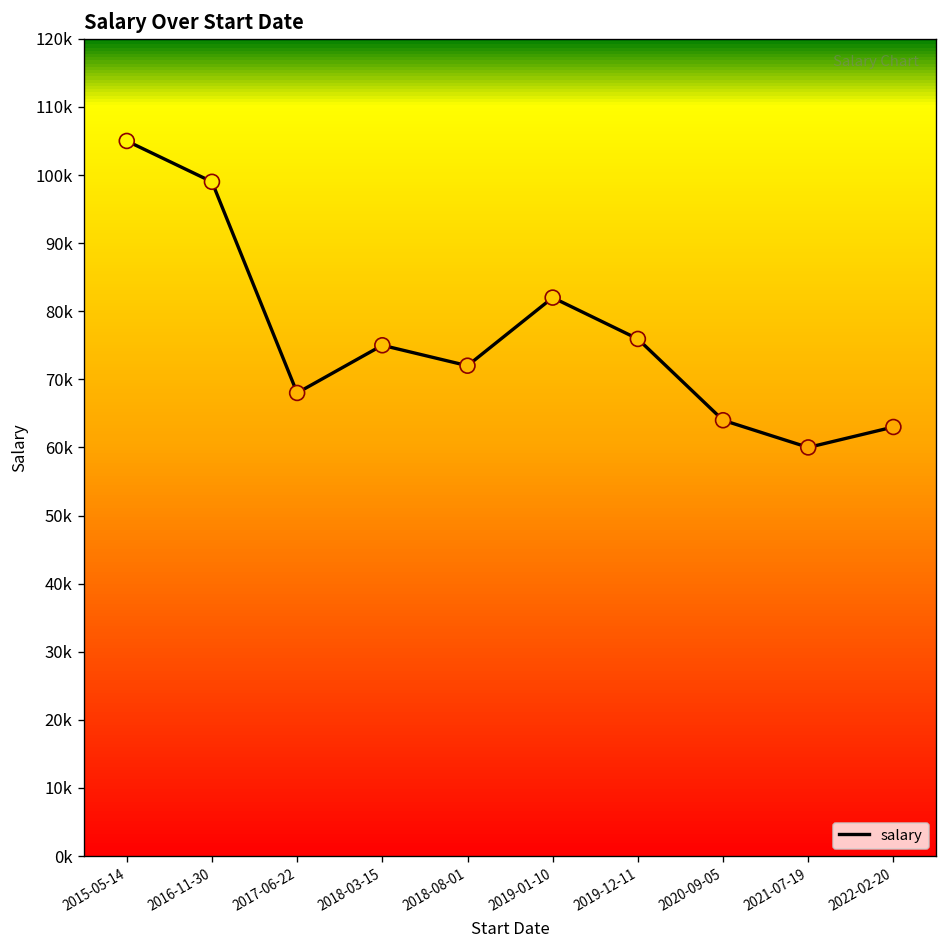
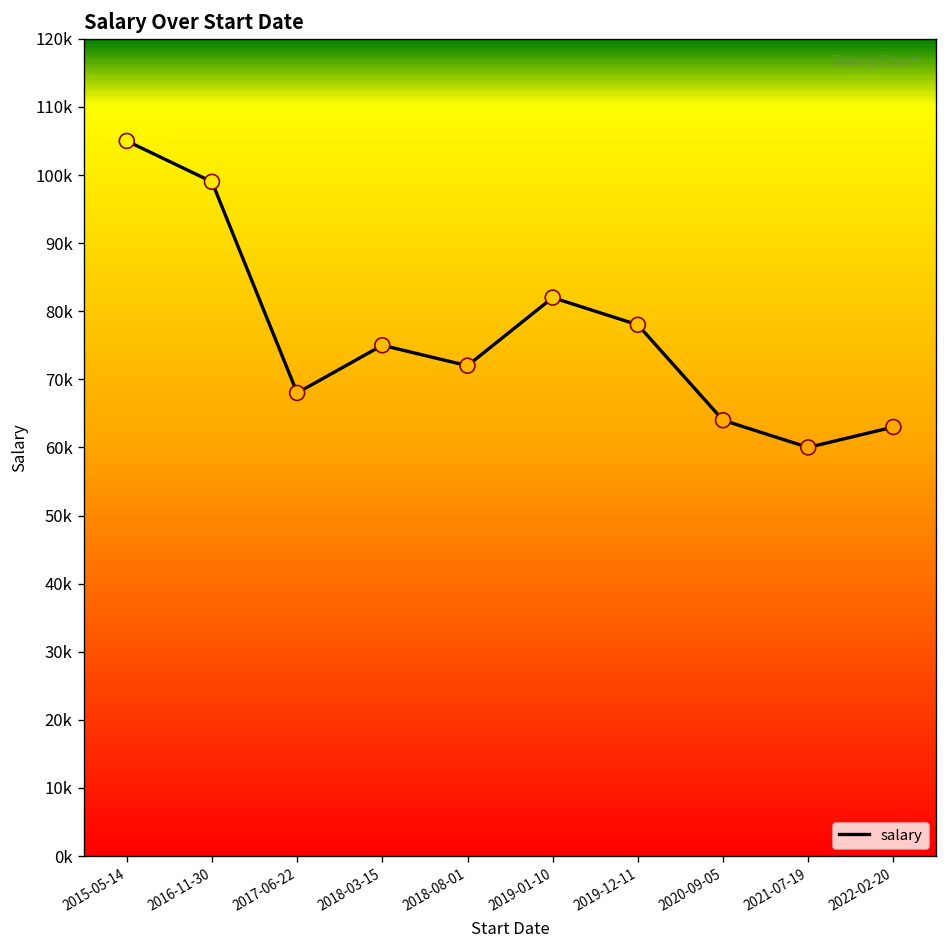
2019-12-11: 76000 -> 78000
